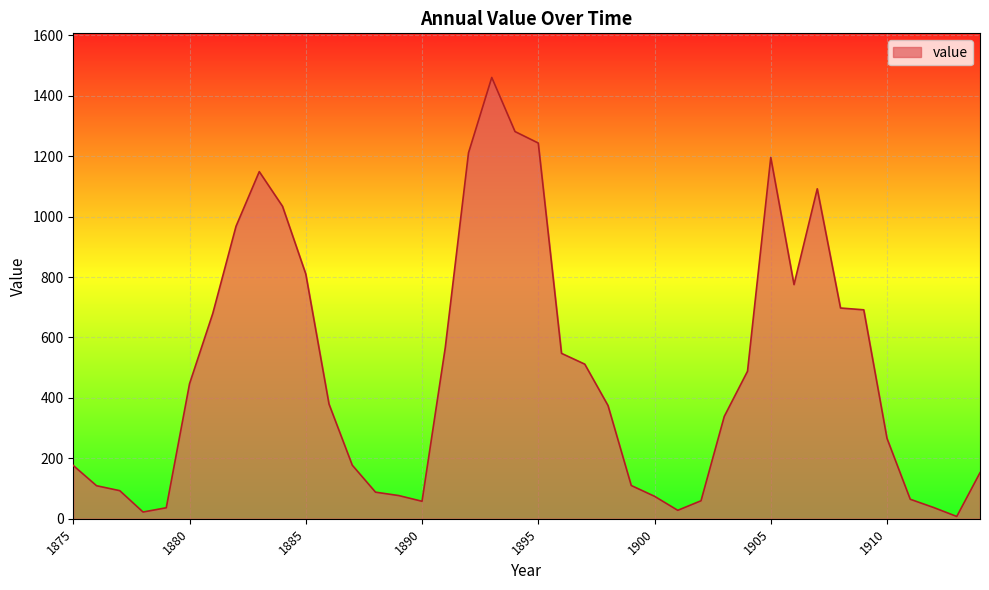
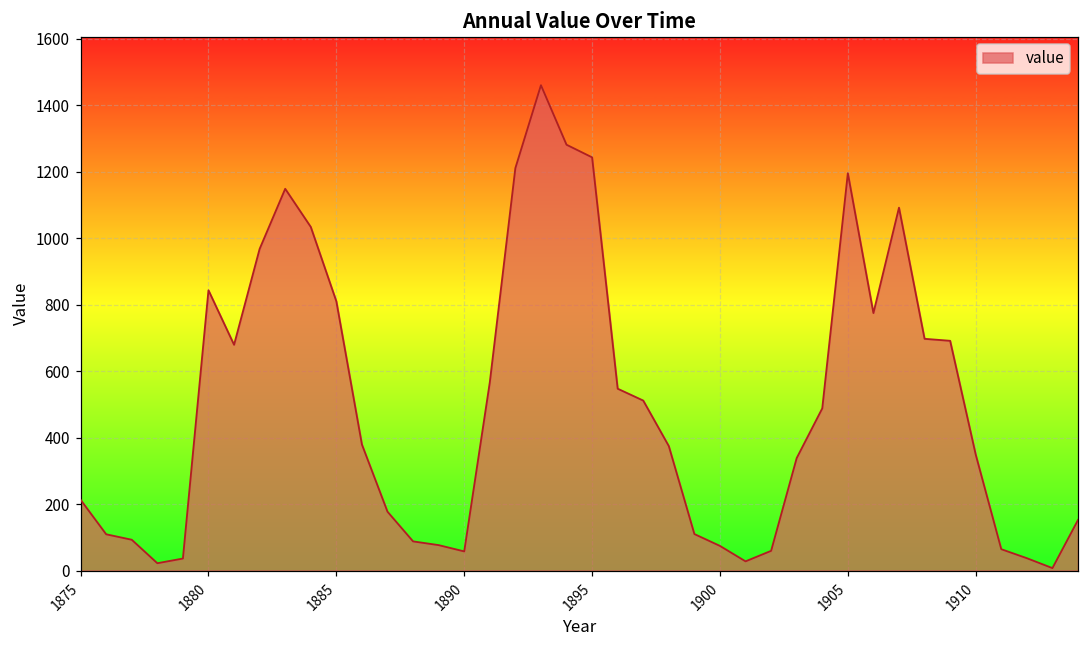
1875: 180 -> 210
1880: 450 -> 840
1910: 270 -> 350
